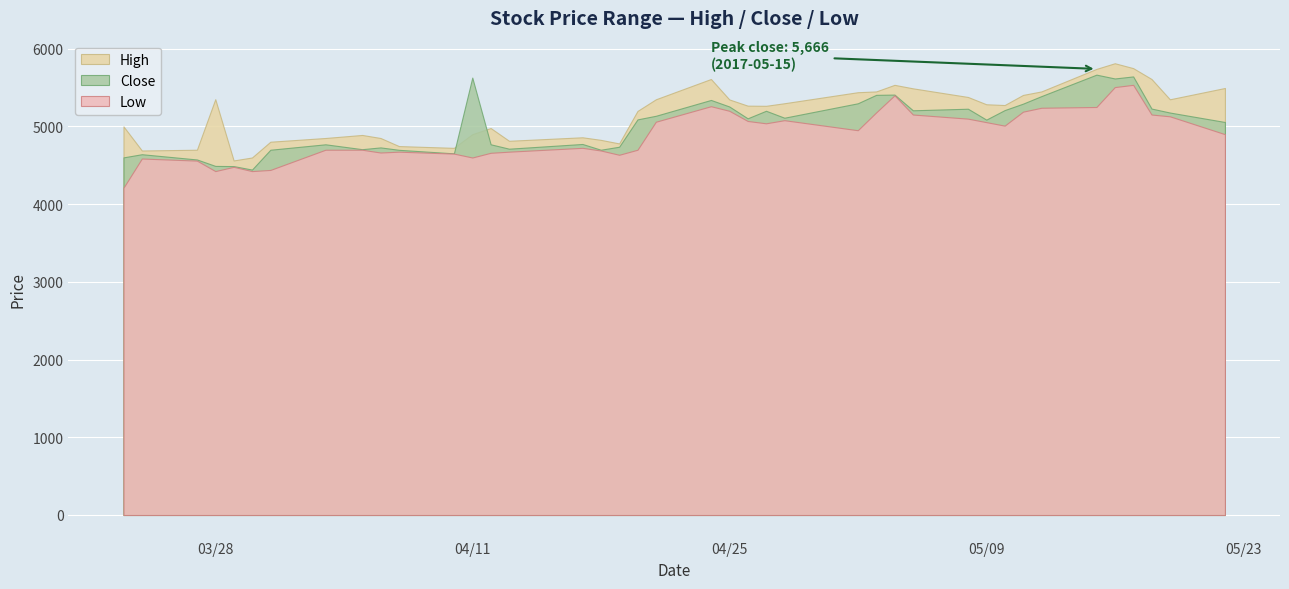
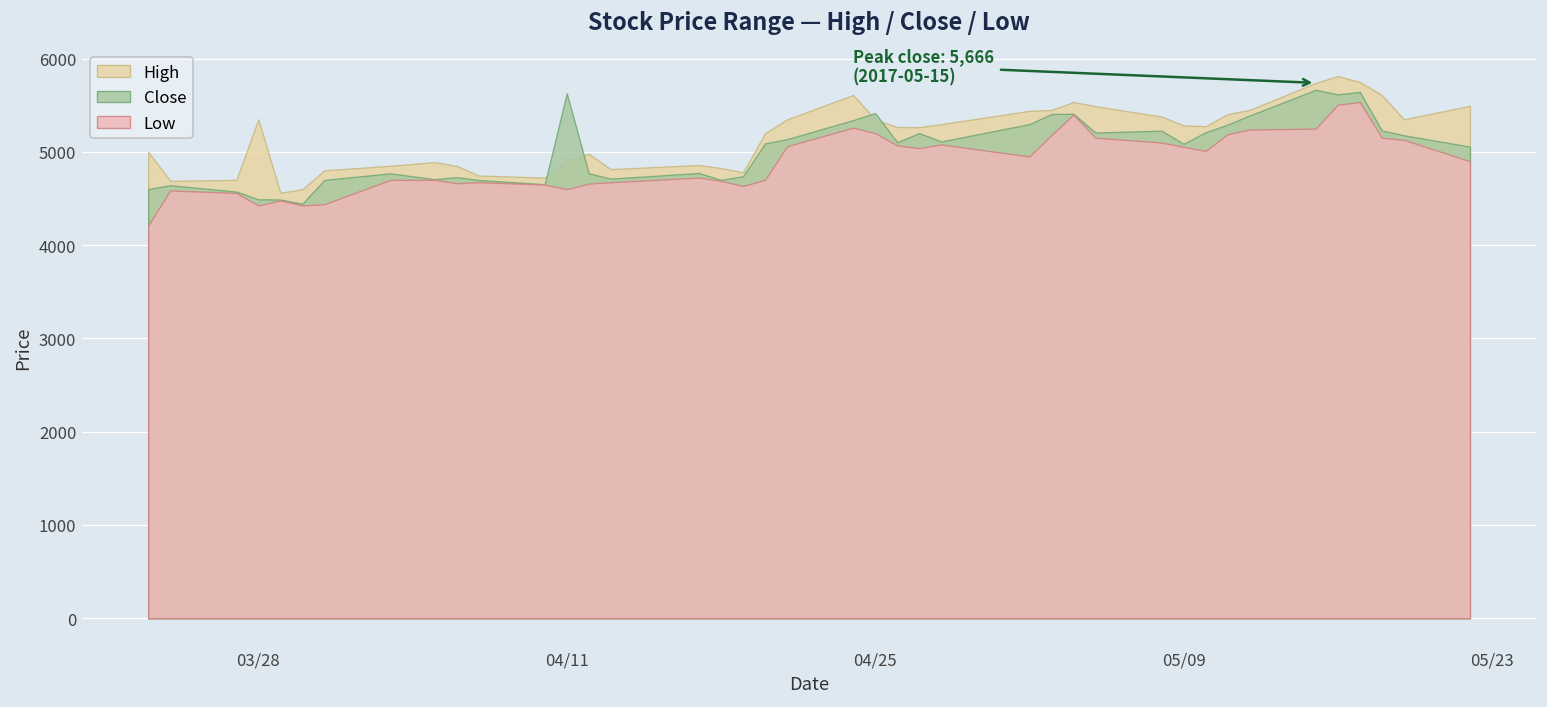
Close, 04/25: 5300 -> 5400
